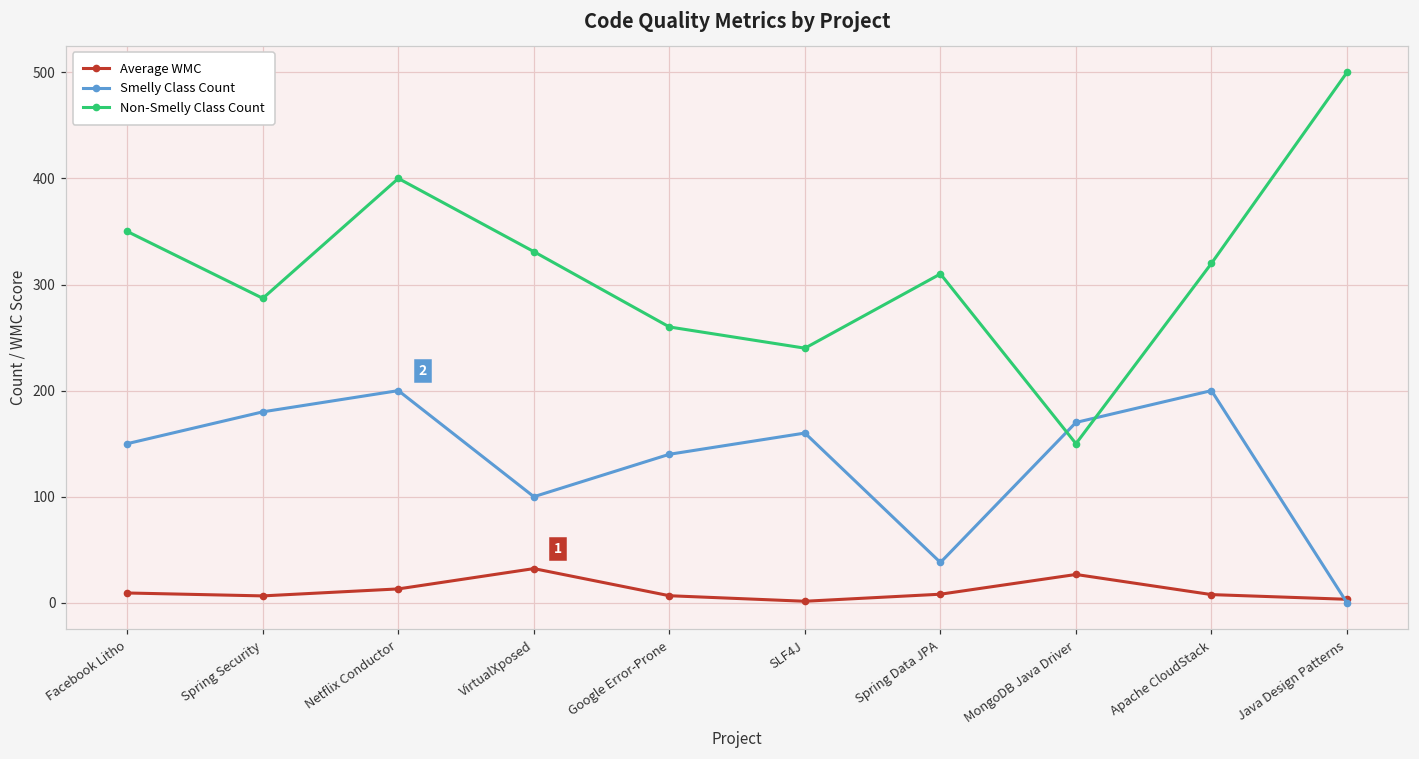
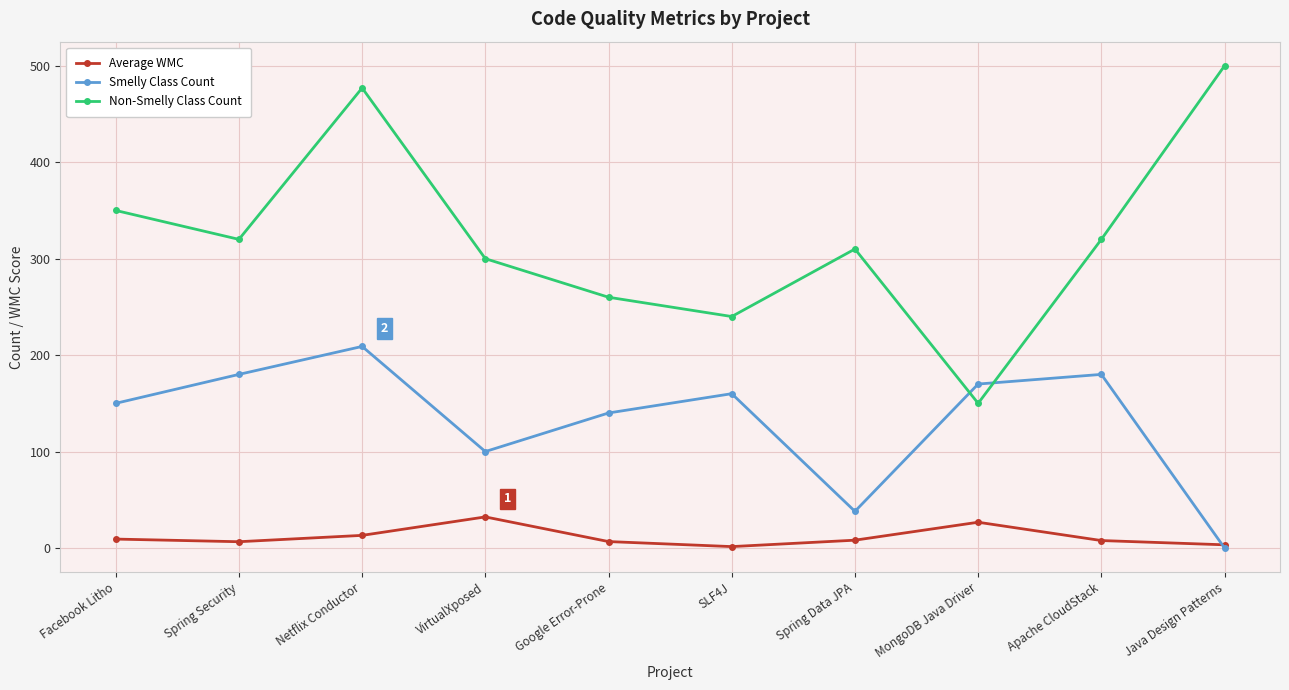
Non-Smelly Class Count, Spring Security: 290 -> 320
Smelly Class Count, Netflix Conductor: 200 -> 210
Non-Smelly Class Count, Netflix Conductor: 400 -> 480
Non-Smelly Class Count, VirtualXposed: 330 -> 300
Smelly Class Count, Apache CloudStack: 200 -> 180
